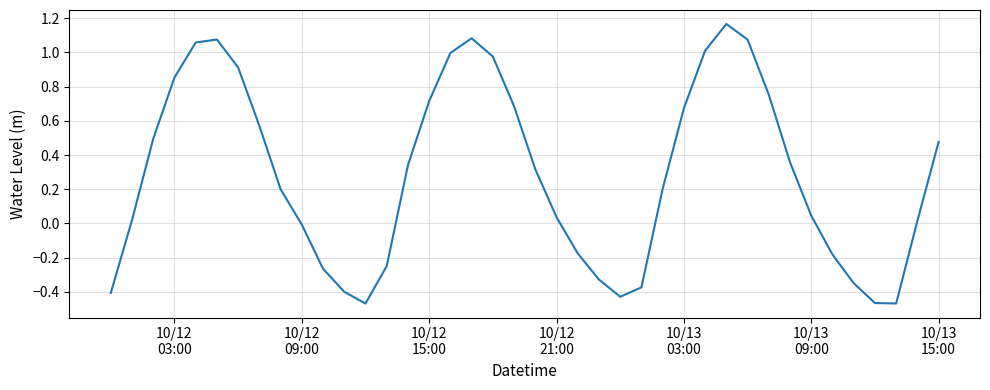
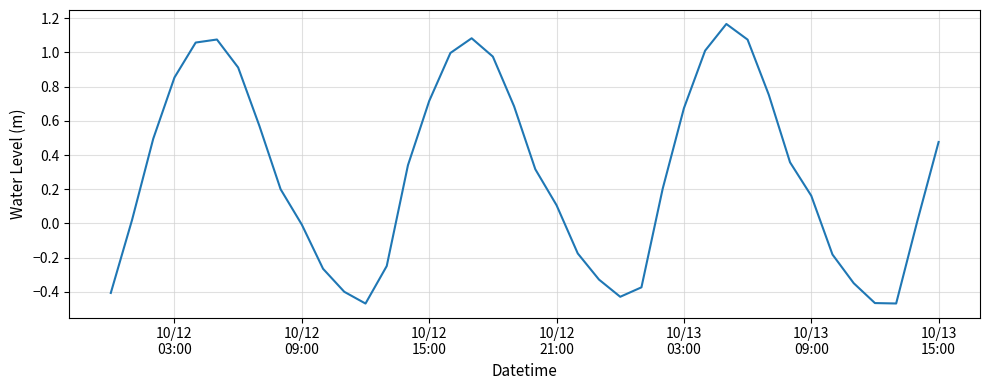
10/12 21:00: 0.04 -> 0.11
10/13 09:00: 0.05 -> 0.16
